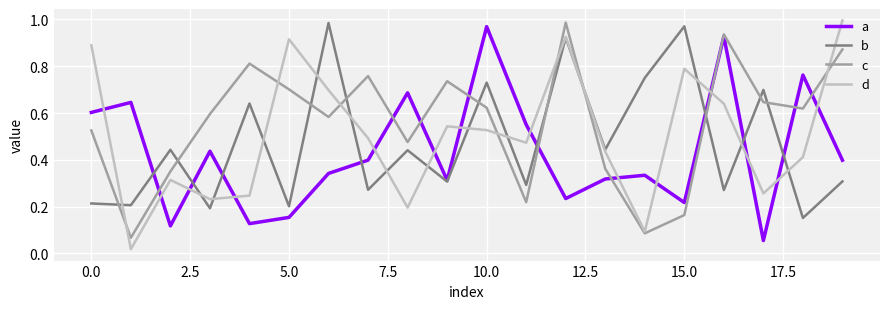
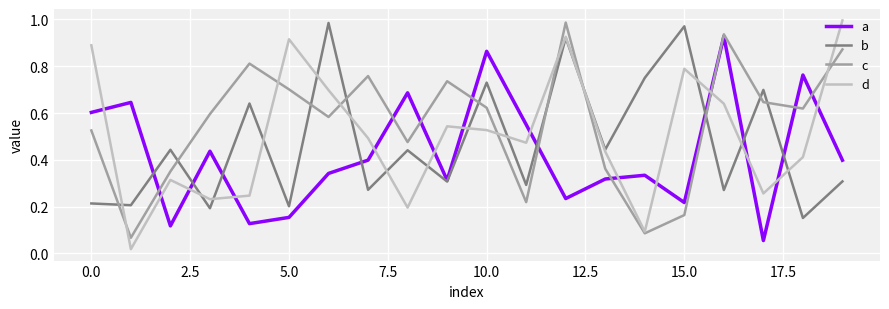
a, 10.0: 0.97 -> 0.86
